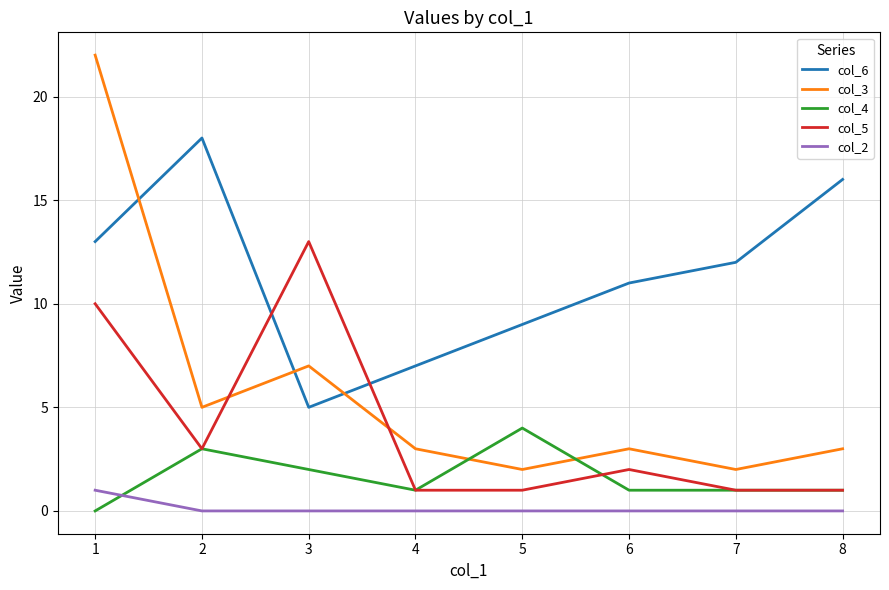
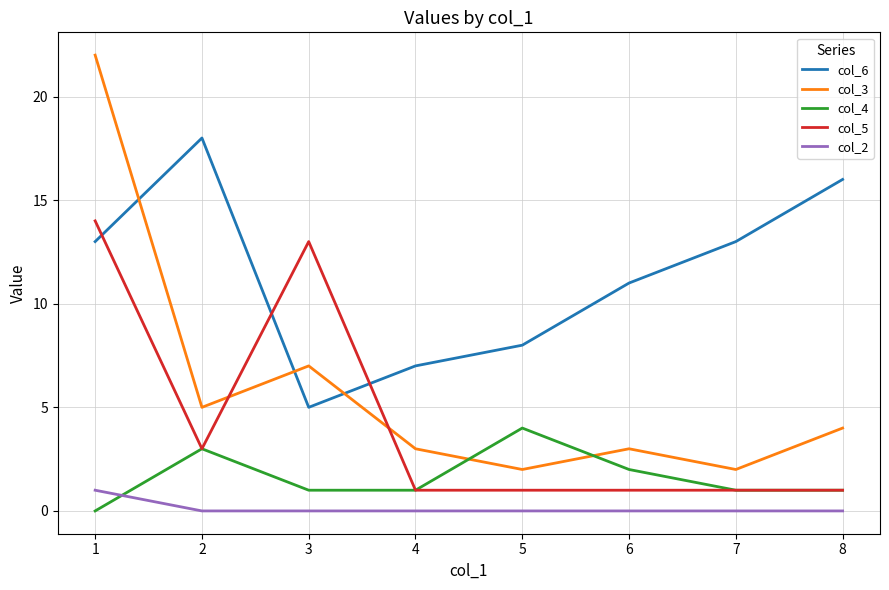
col_5, 1: 10 -> 14
col_4, 3: 2 -> 1
col_6, 5: 9 -> 8
col_4, 6: 1 -> 2
col_5, 6: 2 -> 1
col_6, 7: 12 -> 13
col_3, 8: 3 -> 4
